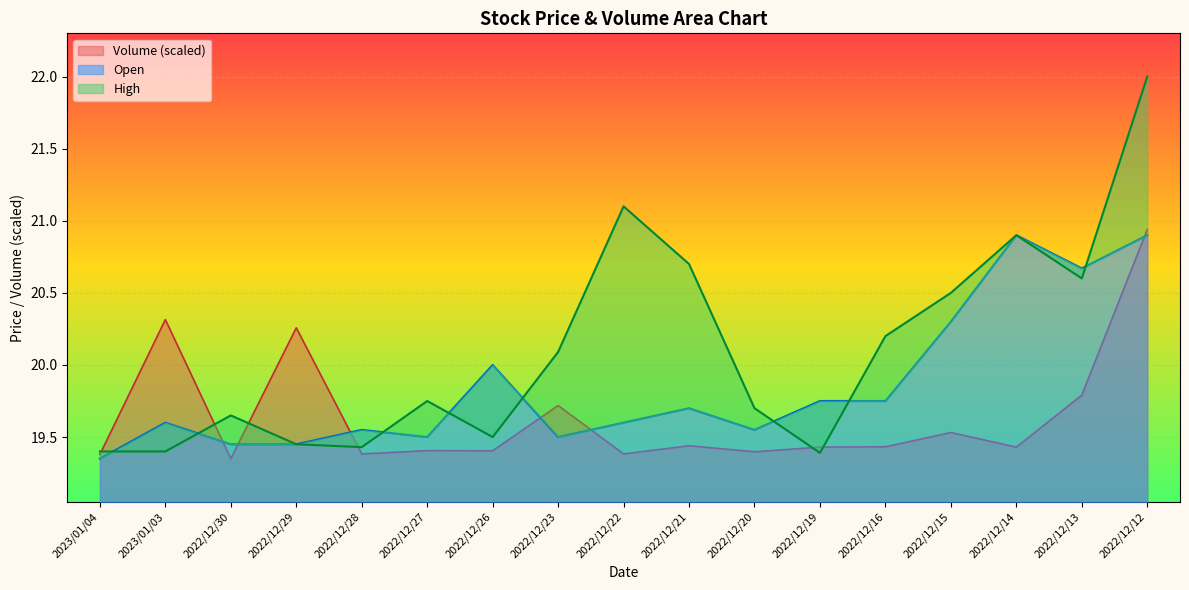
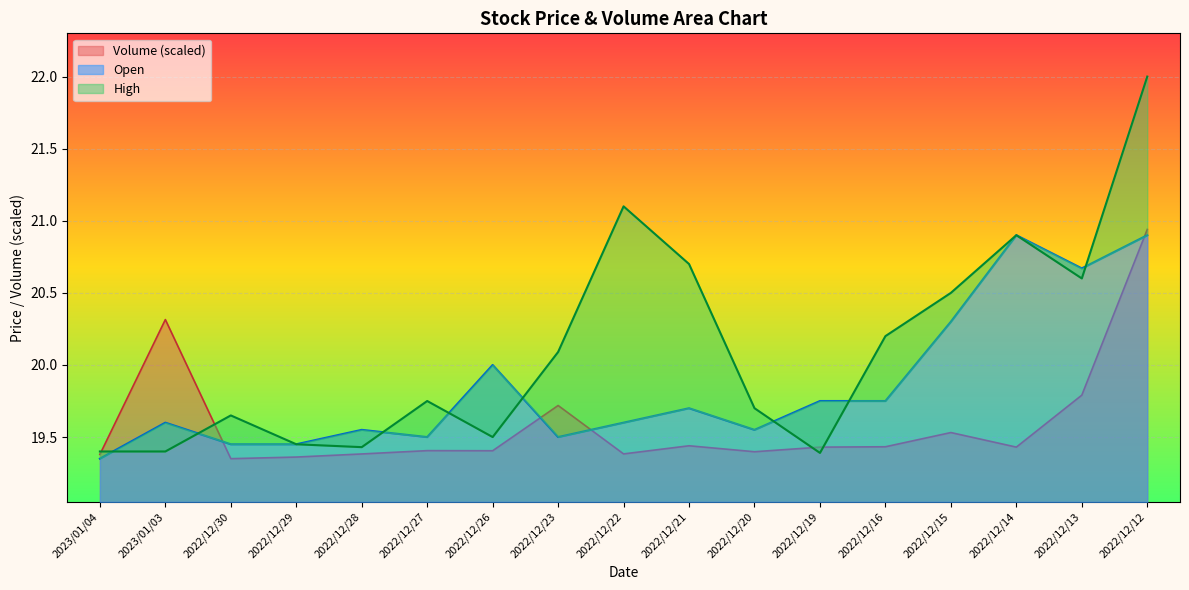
Volume (scaled), 2022/12/29: 20.26 -> 19.36
